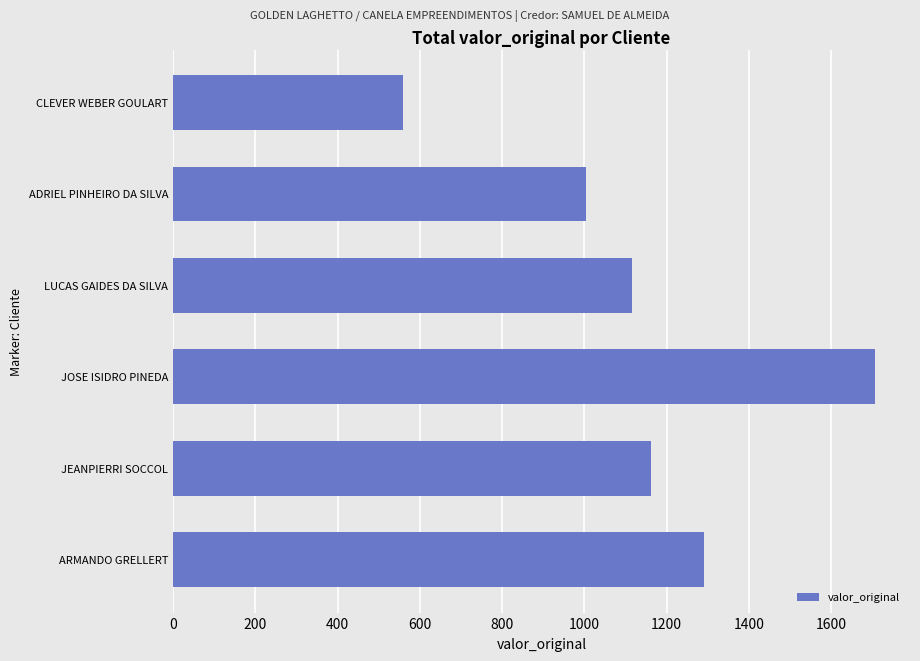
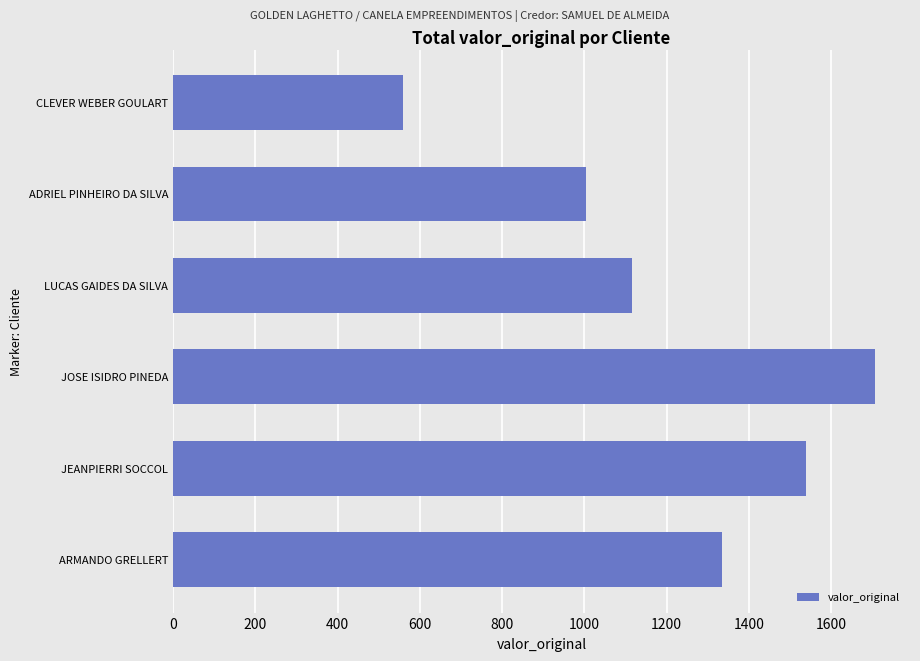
JEANPIERRI SOCCOL: 1160 -> 1540
ARMANDO GRELLERT: 1290 -> 1330
